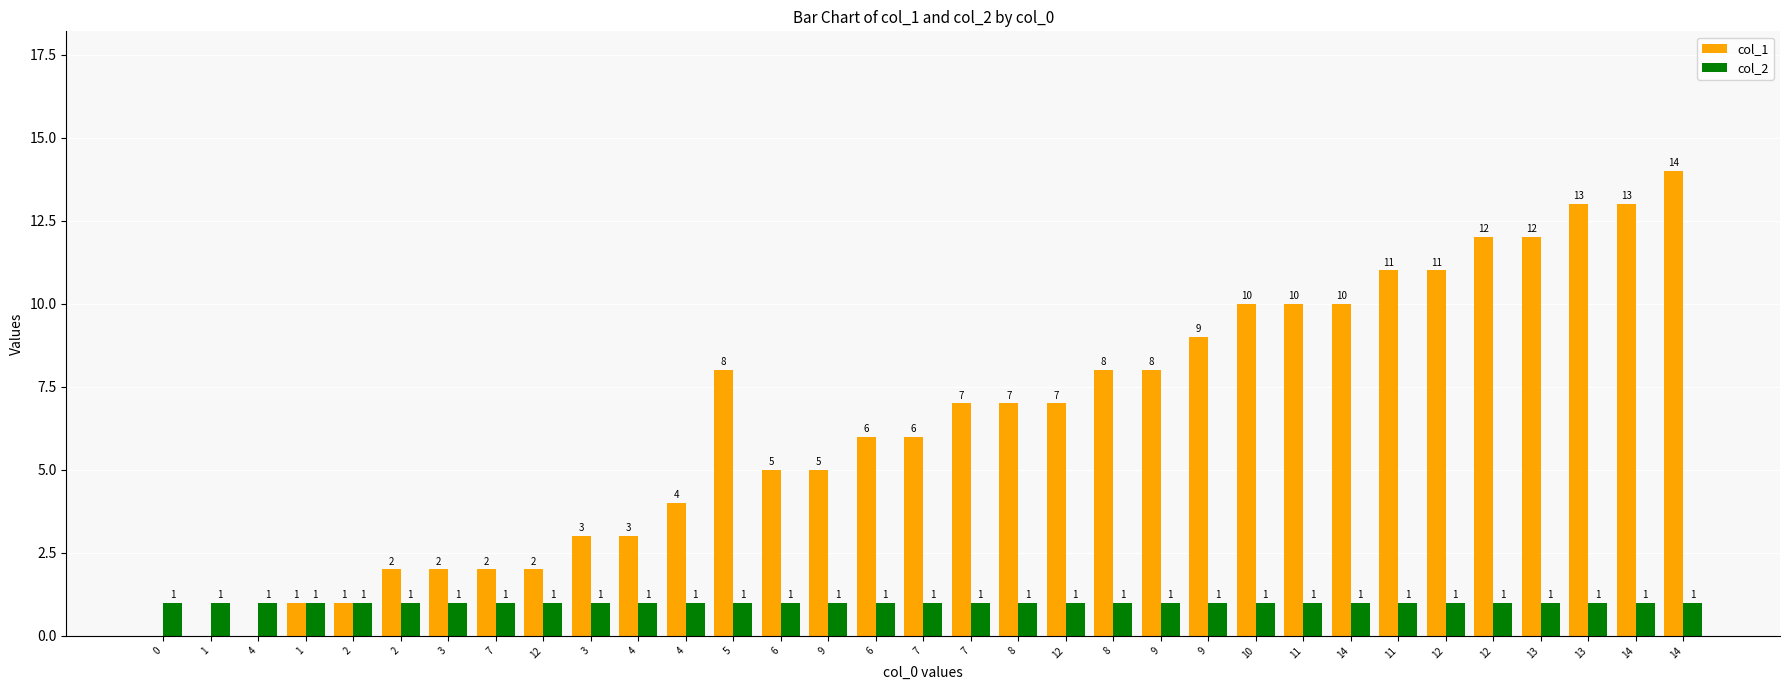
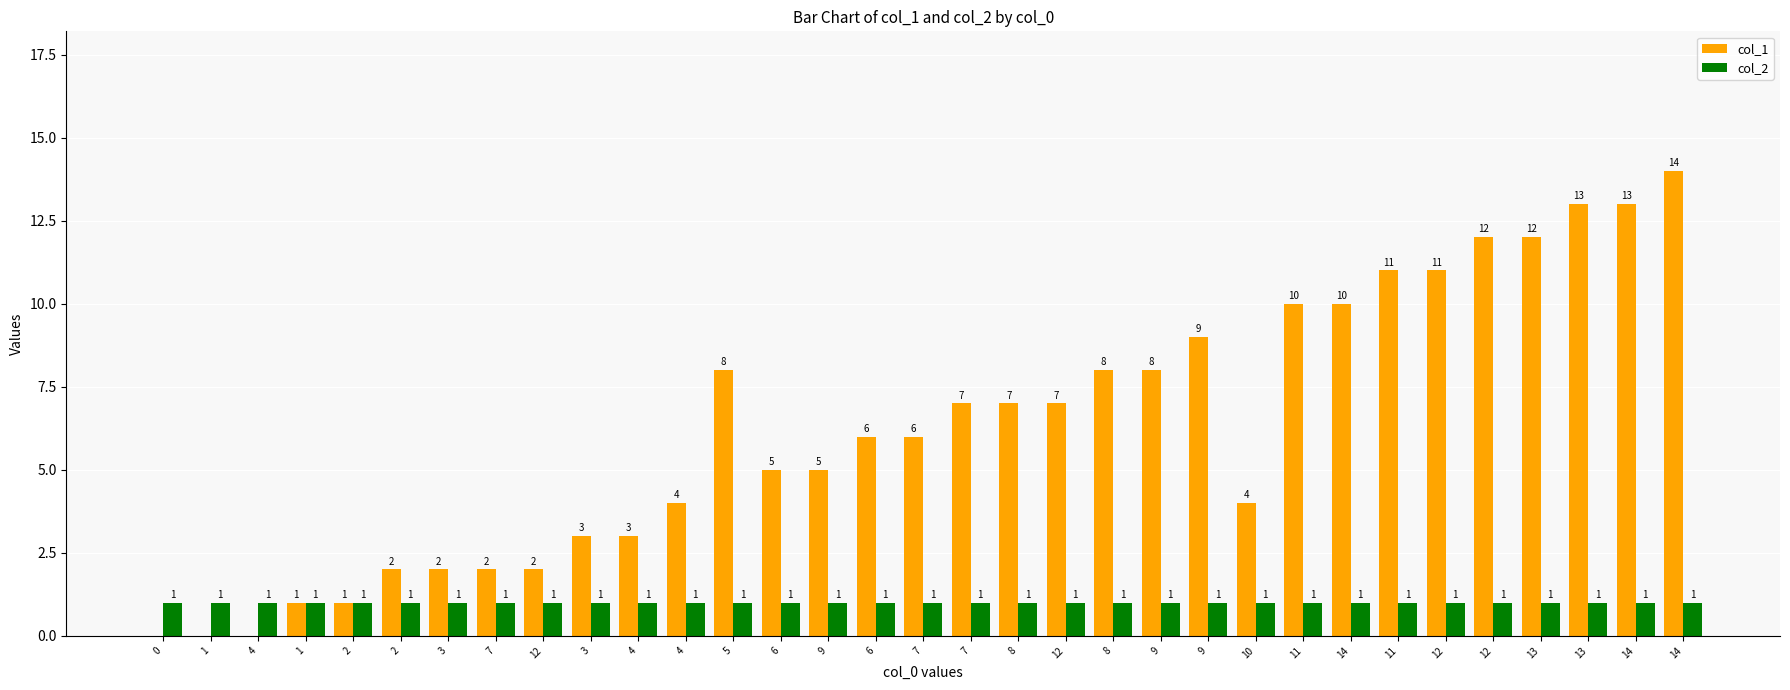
col_1, 10: 10 -> 4
